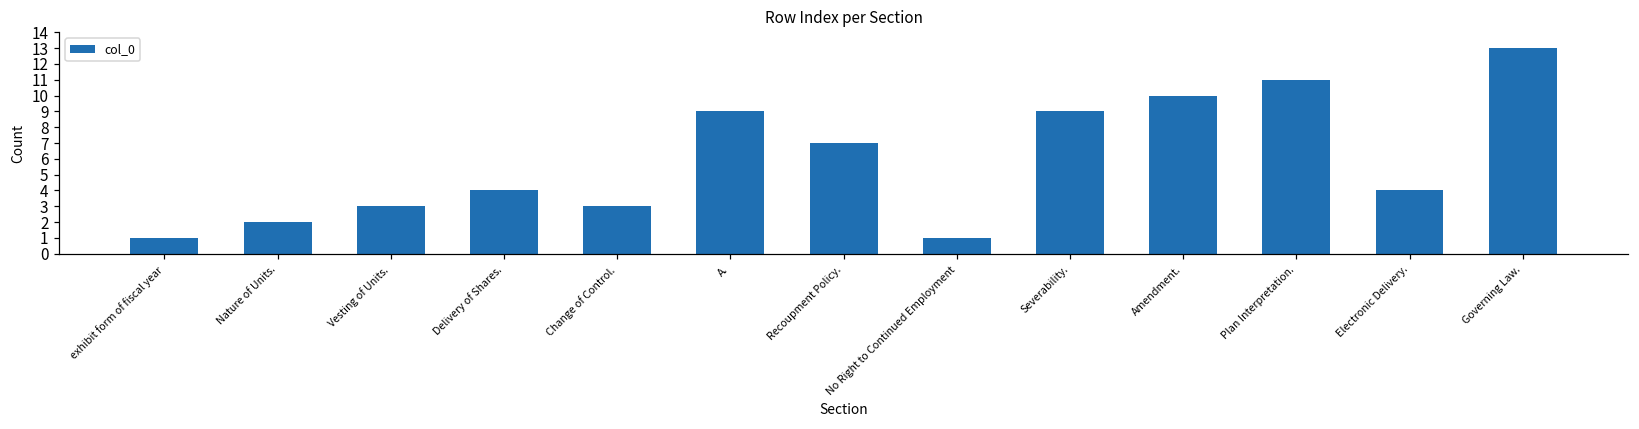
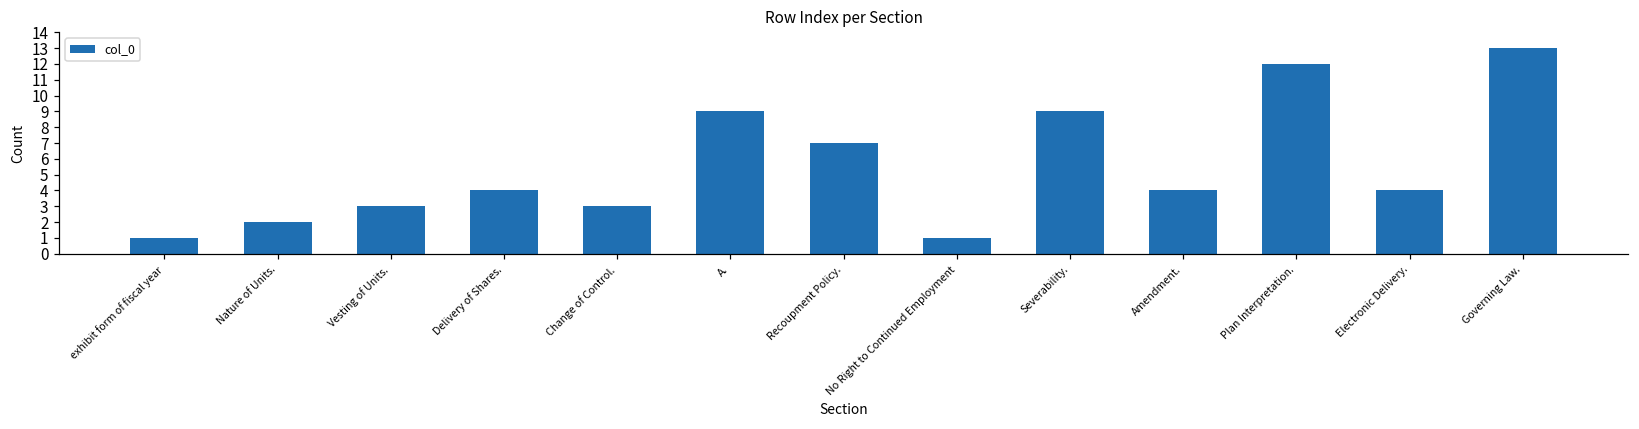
Amendment.: 10 -> 4
Plan Interpretation.: 11 -> 12
